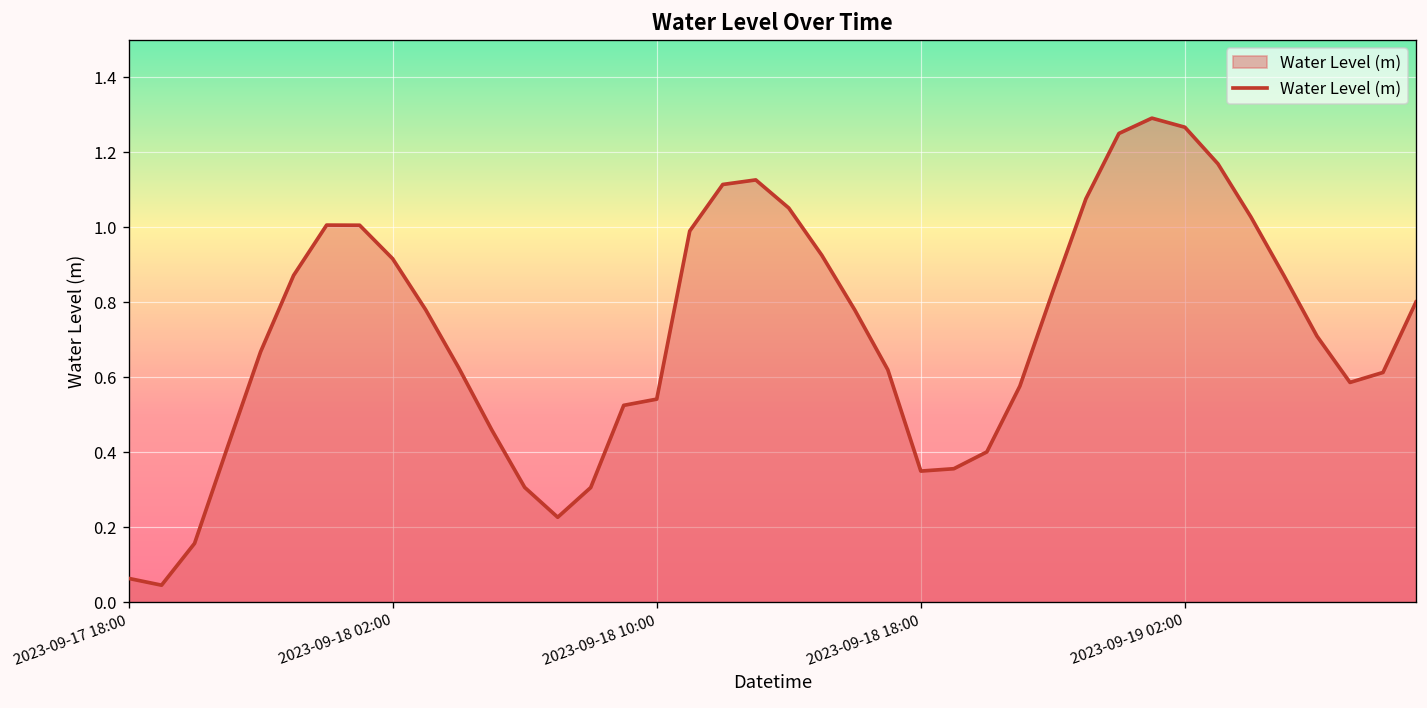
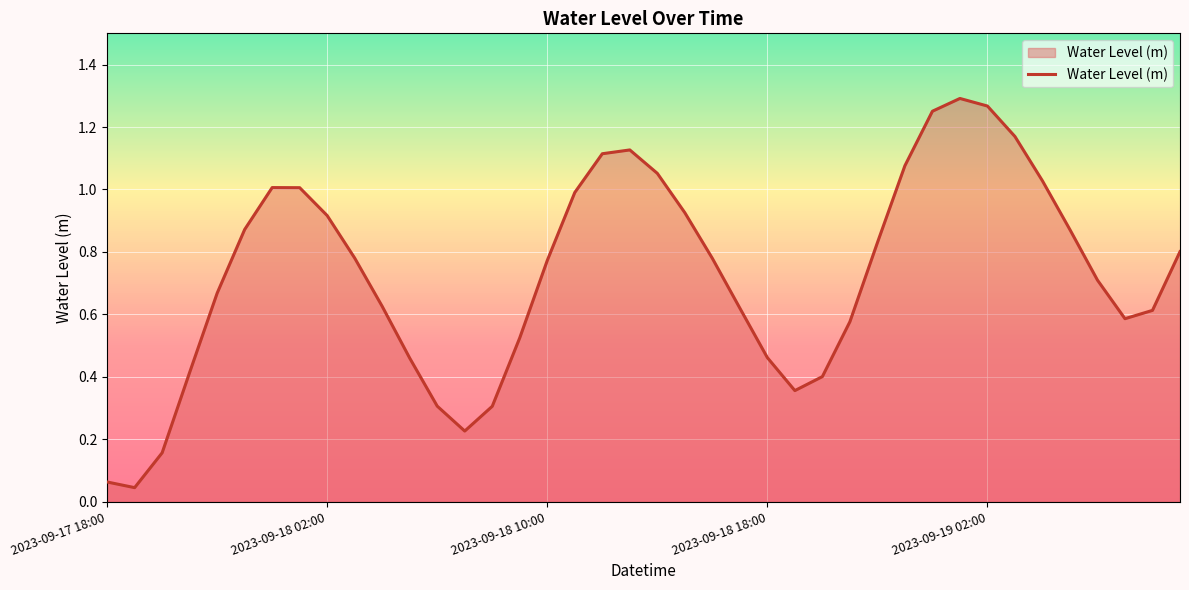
2023-09-18 10:00: 0.54 -> 0.77
2023-09-18 18:00: 0.35 -> 0.46
